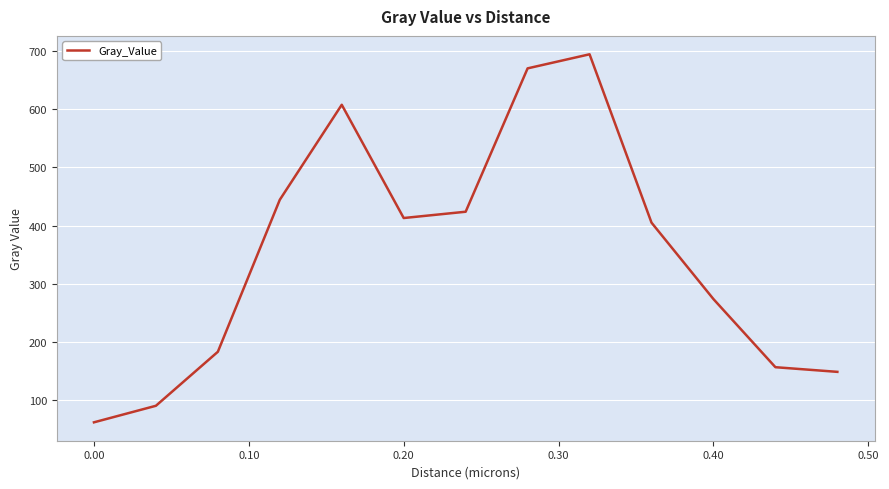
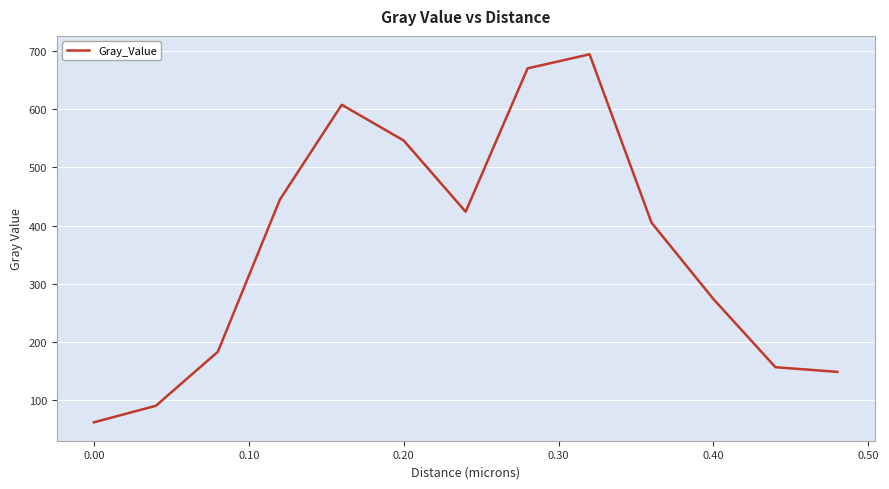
0.20: 410 -> 550
